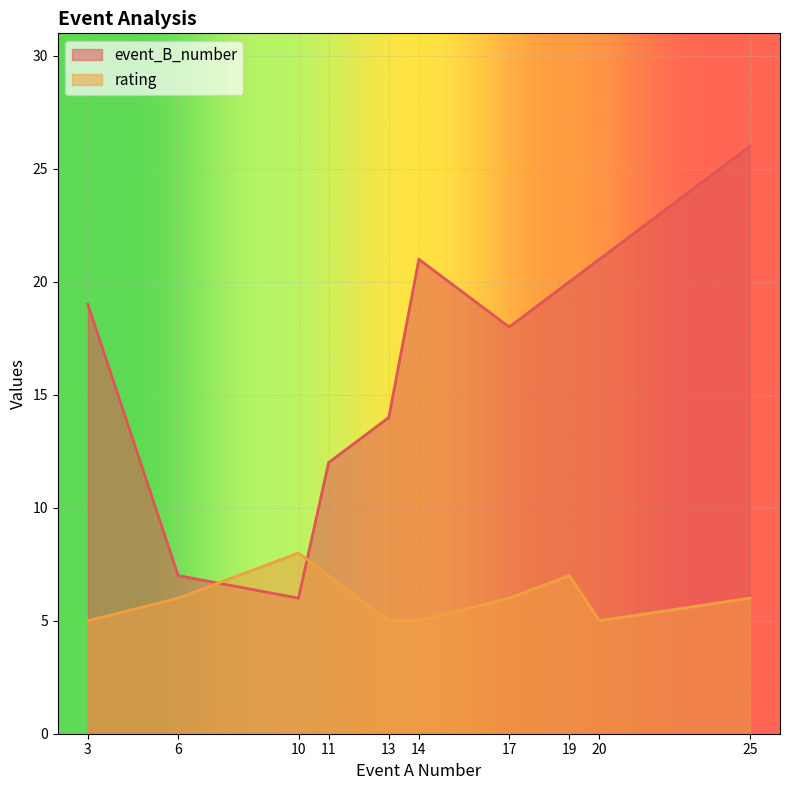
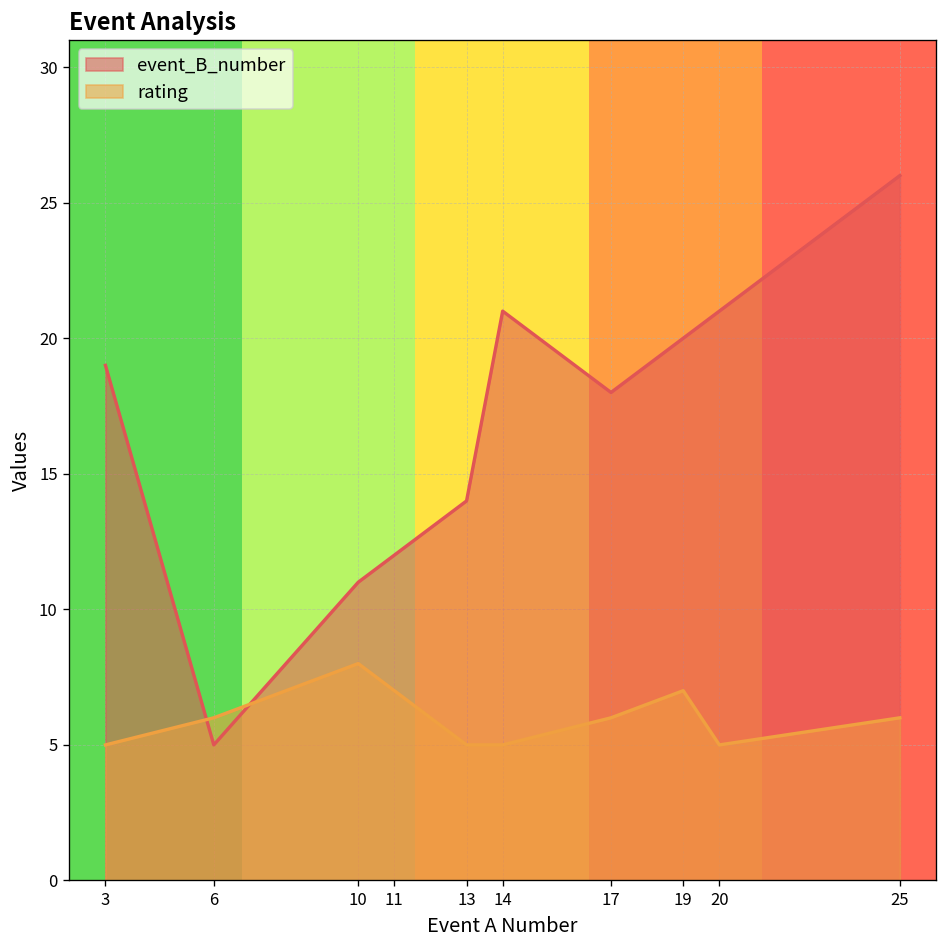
event_B_number, 6: 7 -> 5
event_B_number, 10: 6 -> 11
